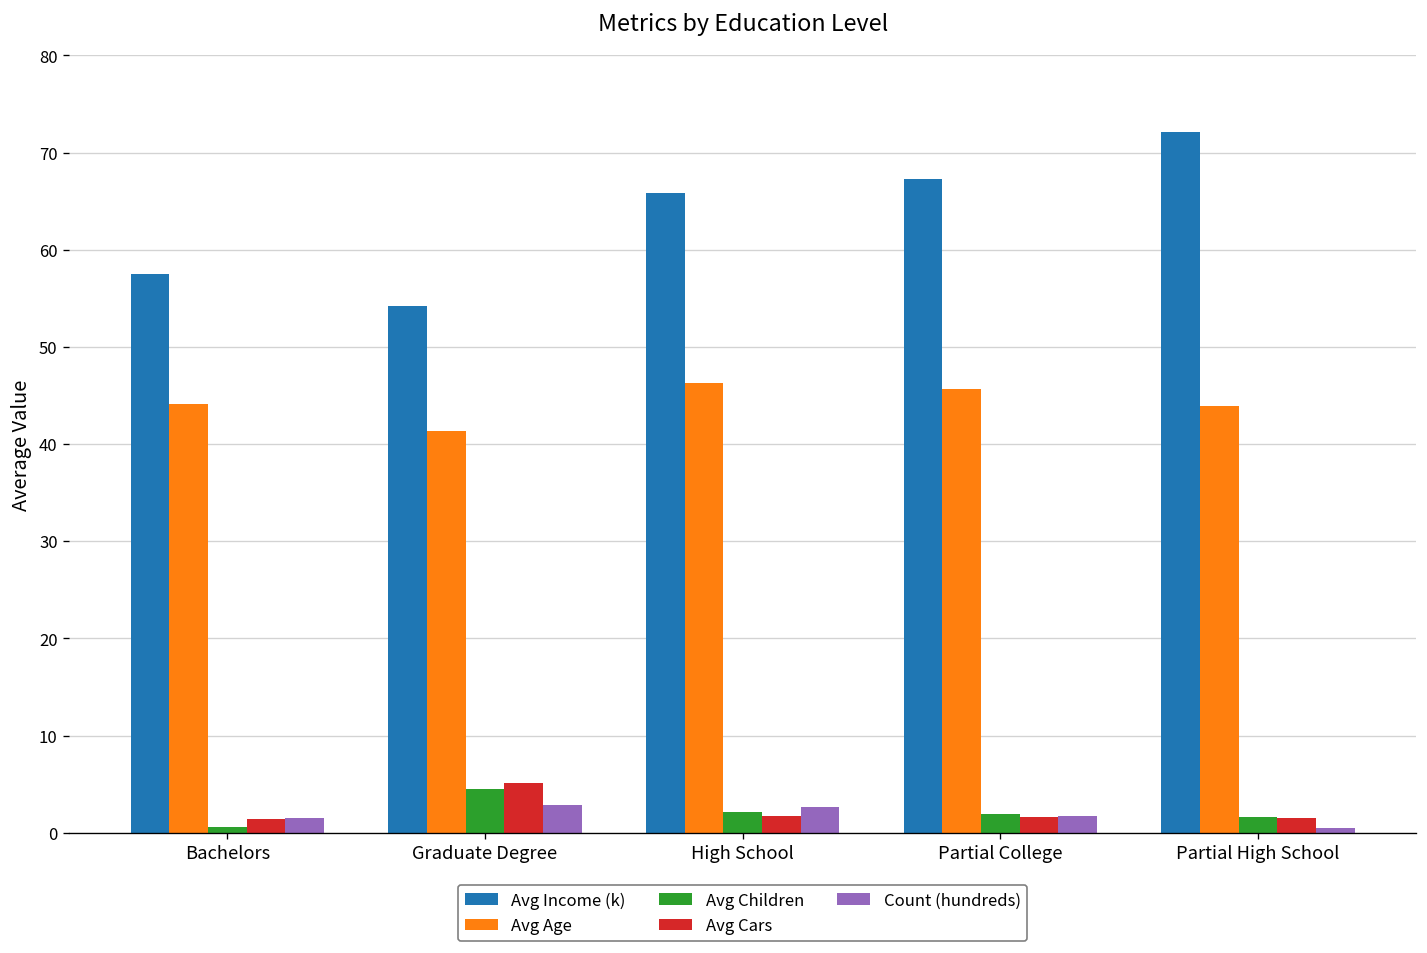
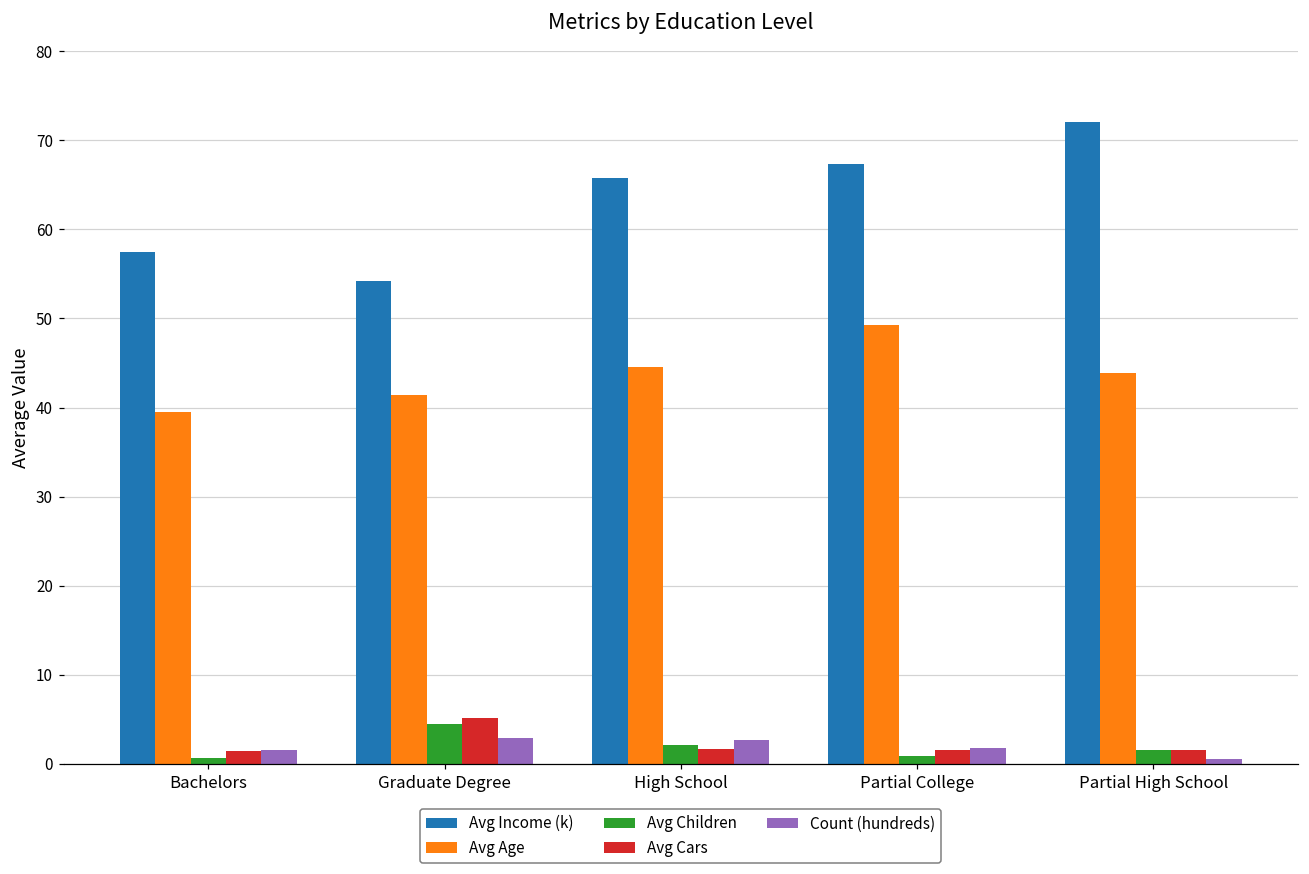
Avg Age, Bachelors: 44 -> 40
Avg Age, High School: 46 -> 45
Avg Age, Partial College: 46 -> 49
Avg Children, Partial College: 2 -> 1
